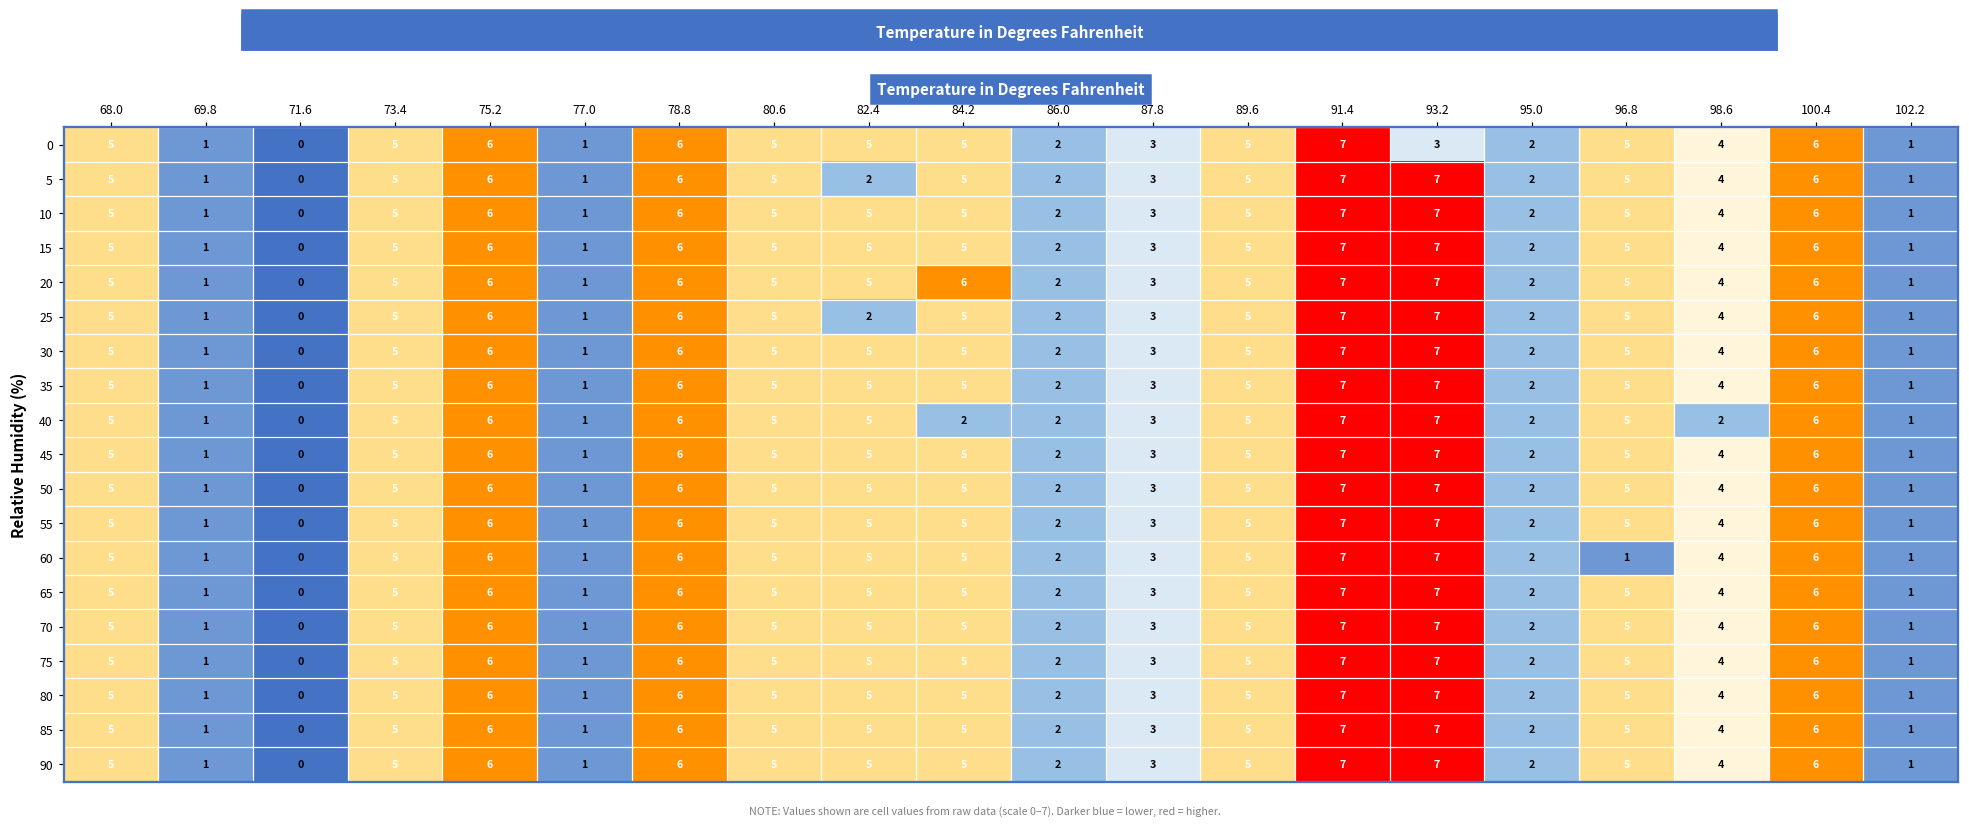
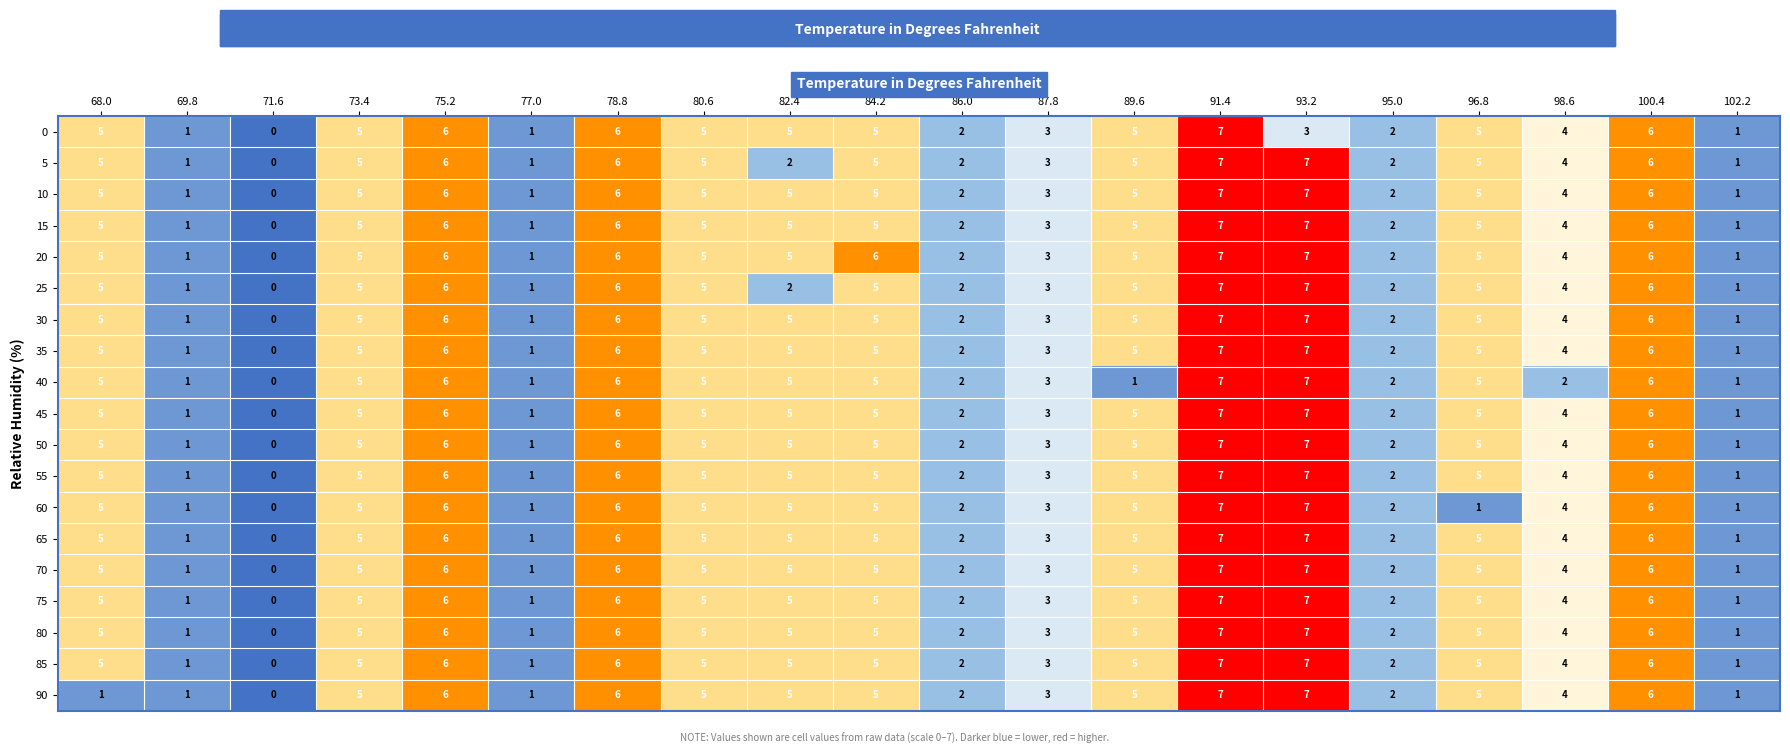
40, 84.2: 2 -> 5
40, 89.6: 5 -> 1
90, 68.0: 5 -> 1
